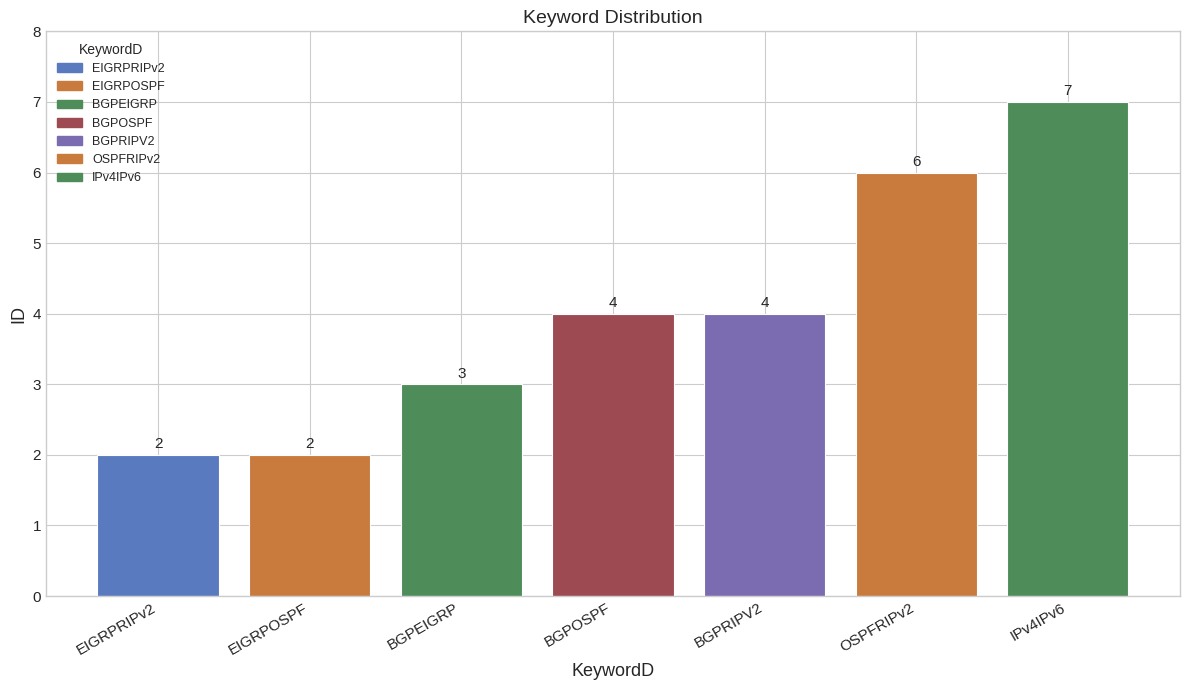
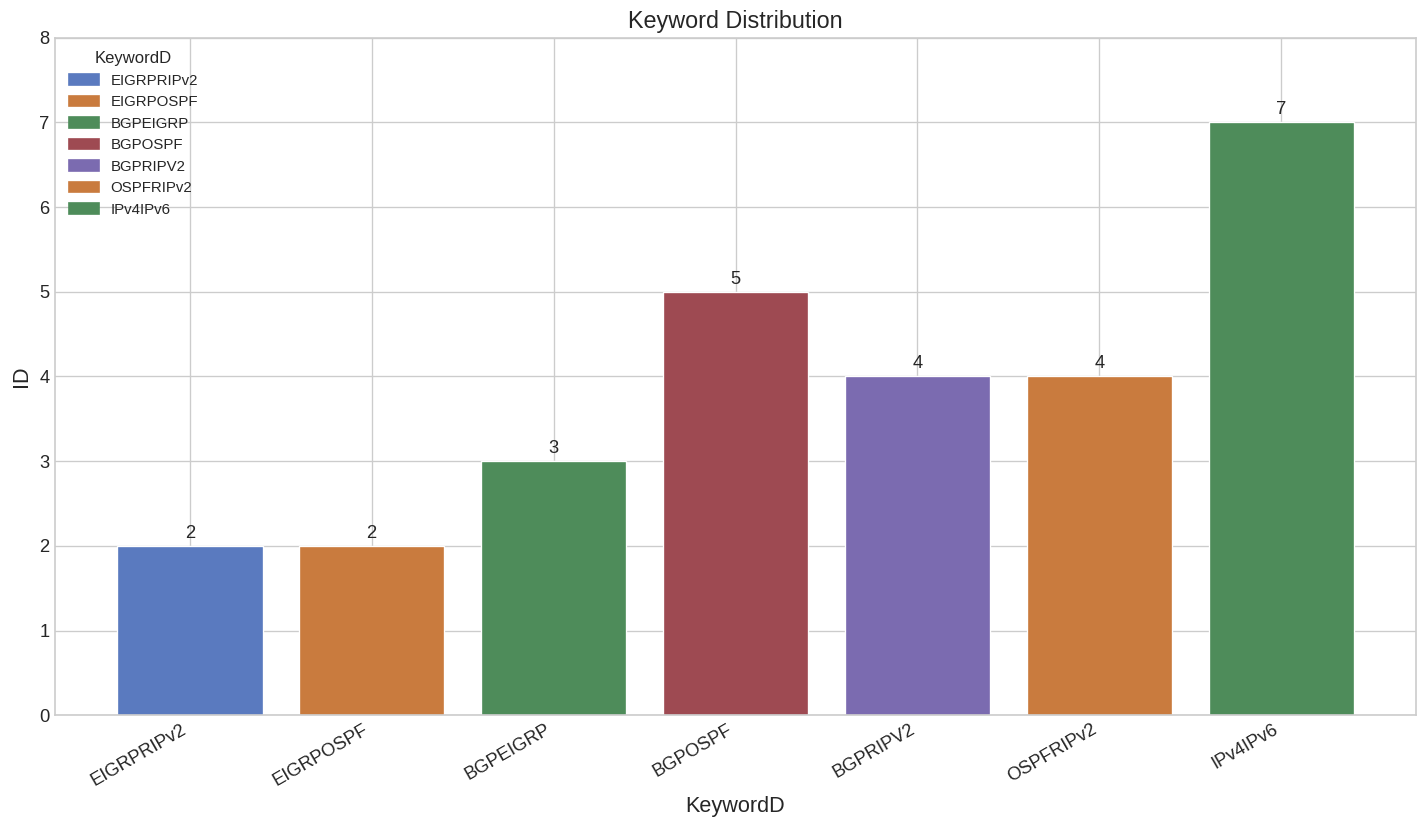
BGPOSPF: 4 -> 5
OSPFRIPv2: 6 -> 4
